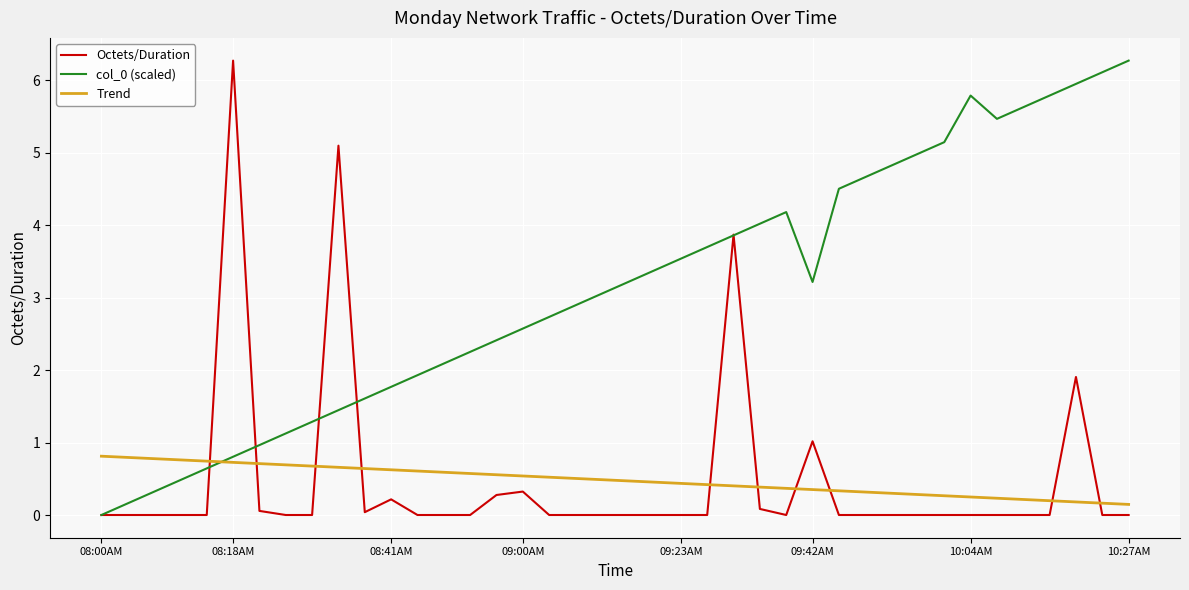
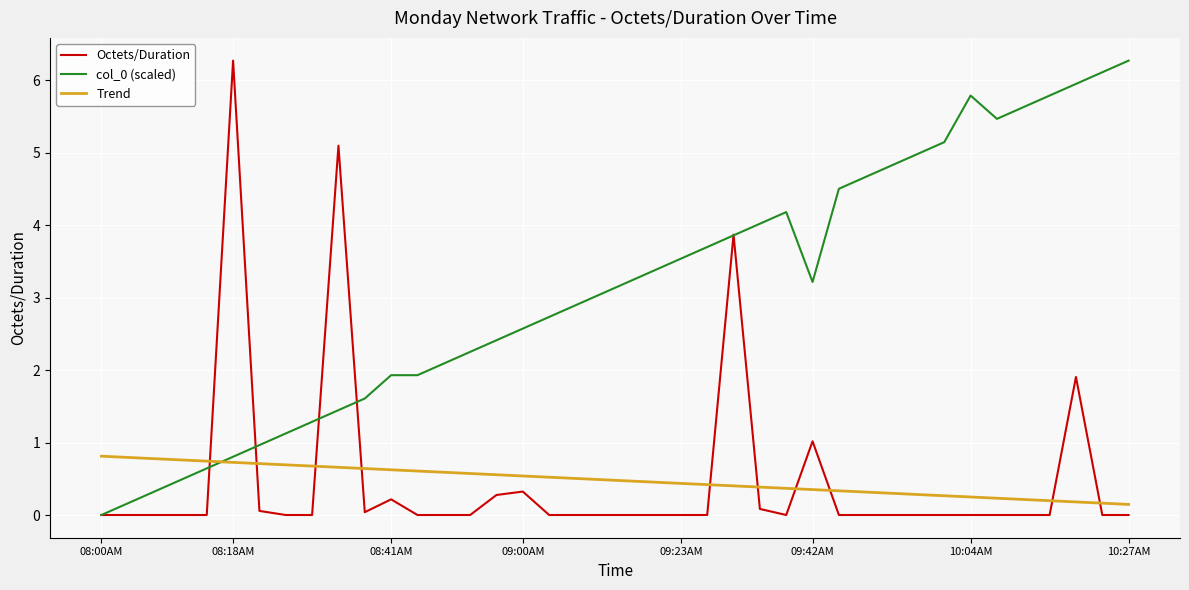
col_0 (scaled), 08:41AM: 1.8 -> 1.9
